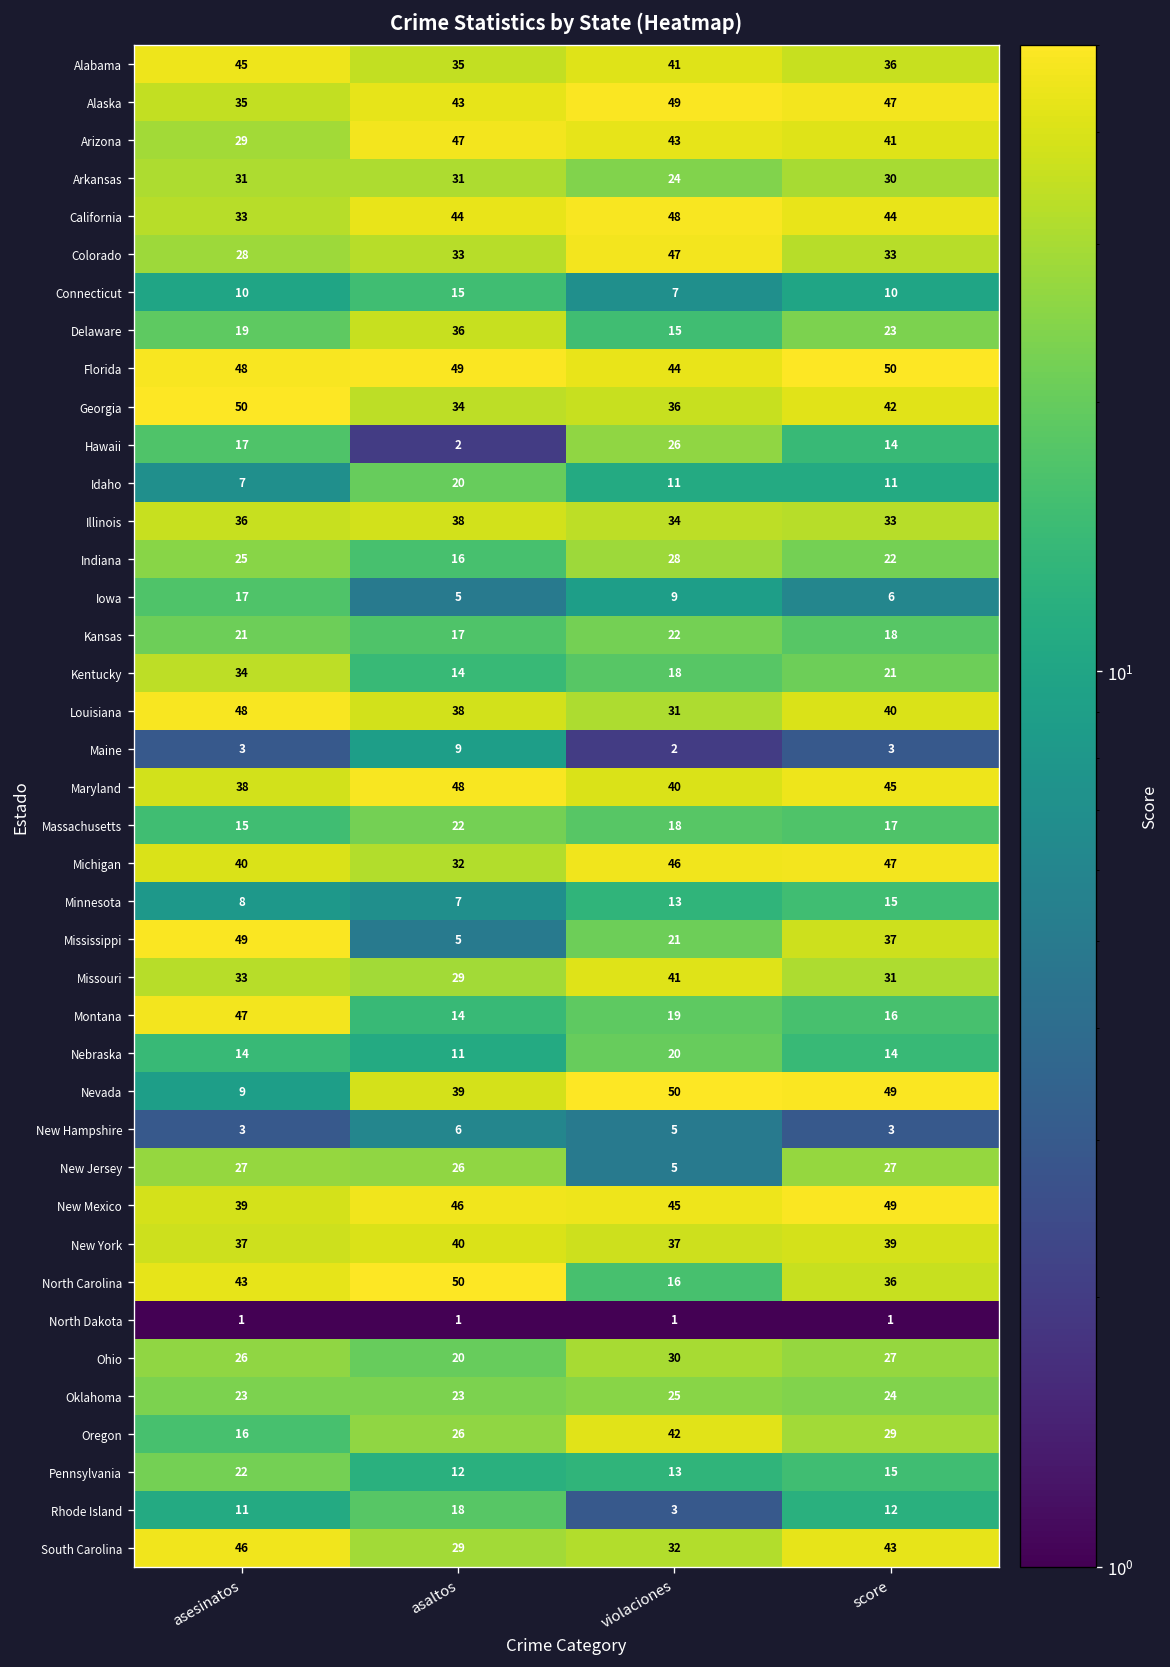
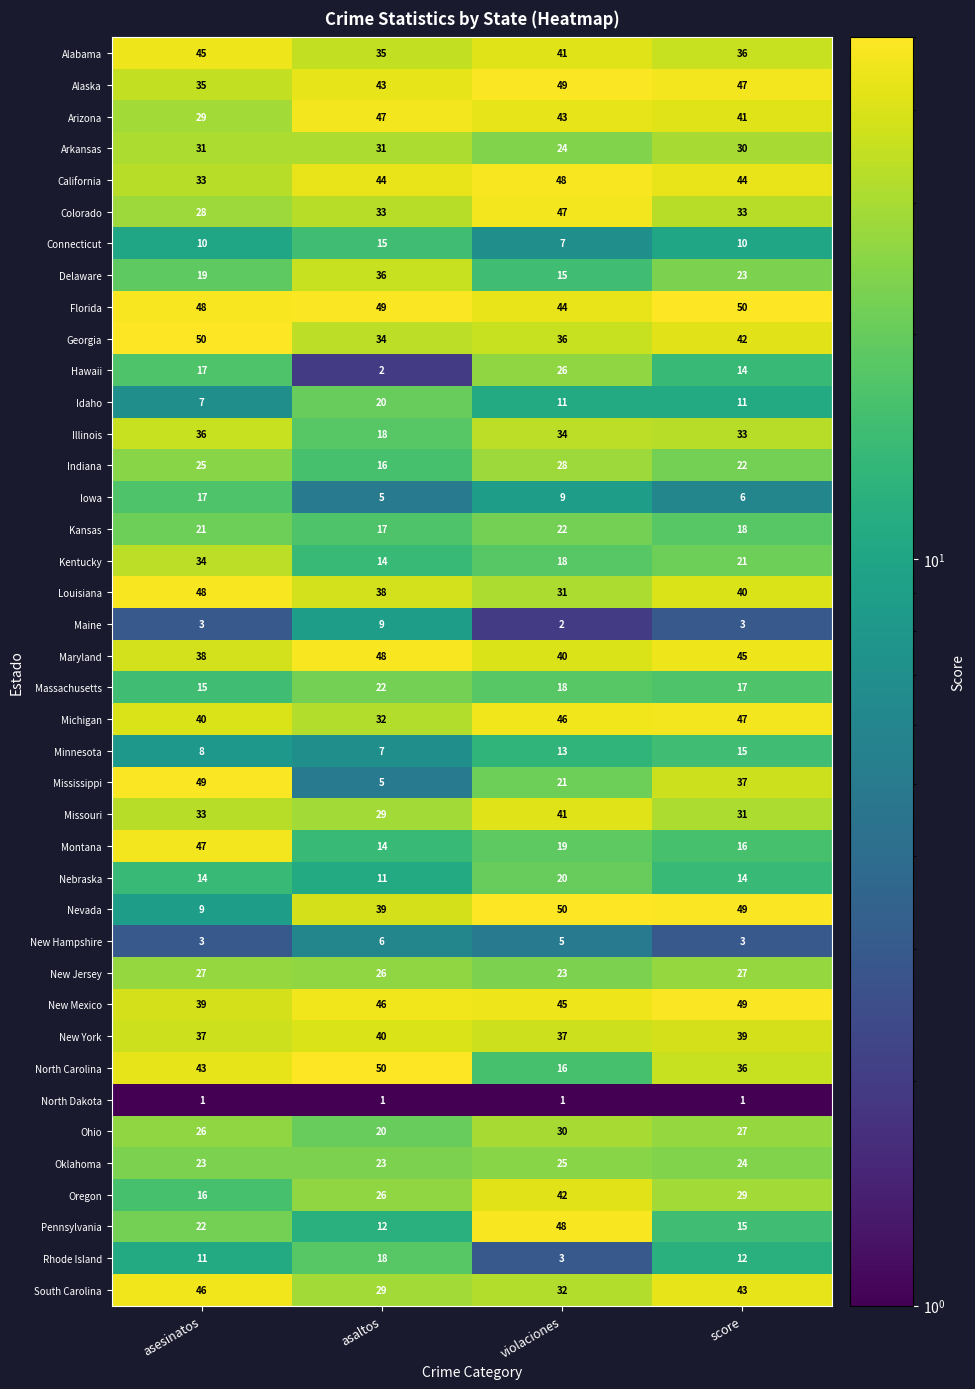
Illinois, asaltos: 38 -> 18
New Jersey, violaciones: 5 -> 23
Pennsylvania, violaciones: 13 -> 48
